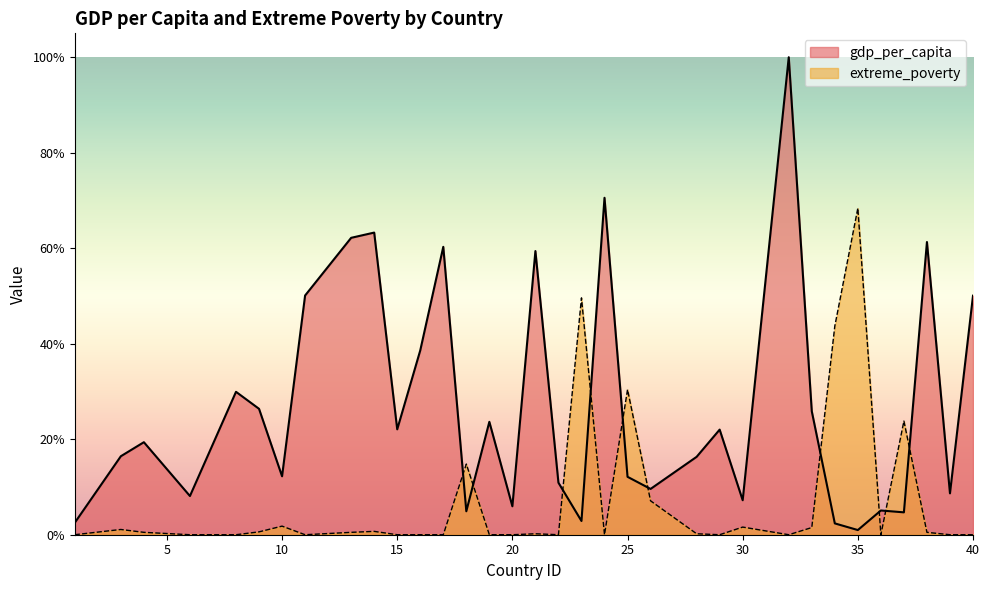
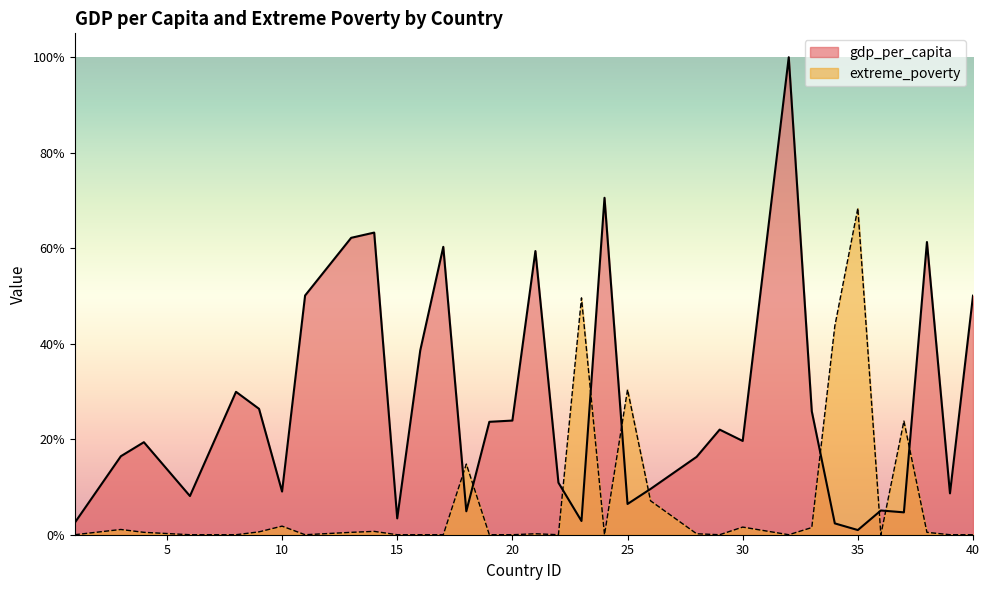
gdp_per_capita, 10: 12% -> 9%
gdp_per_capita, 15: 22% -> 3%
gdp_per_capita, 20: 6% -> 24%
gdp_per_capita, 25: 12% -> 6%
gdp_per_capita, 30: 7% -> 20%
